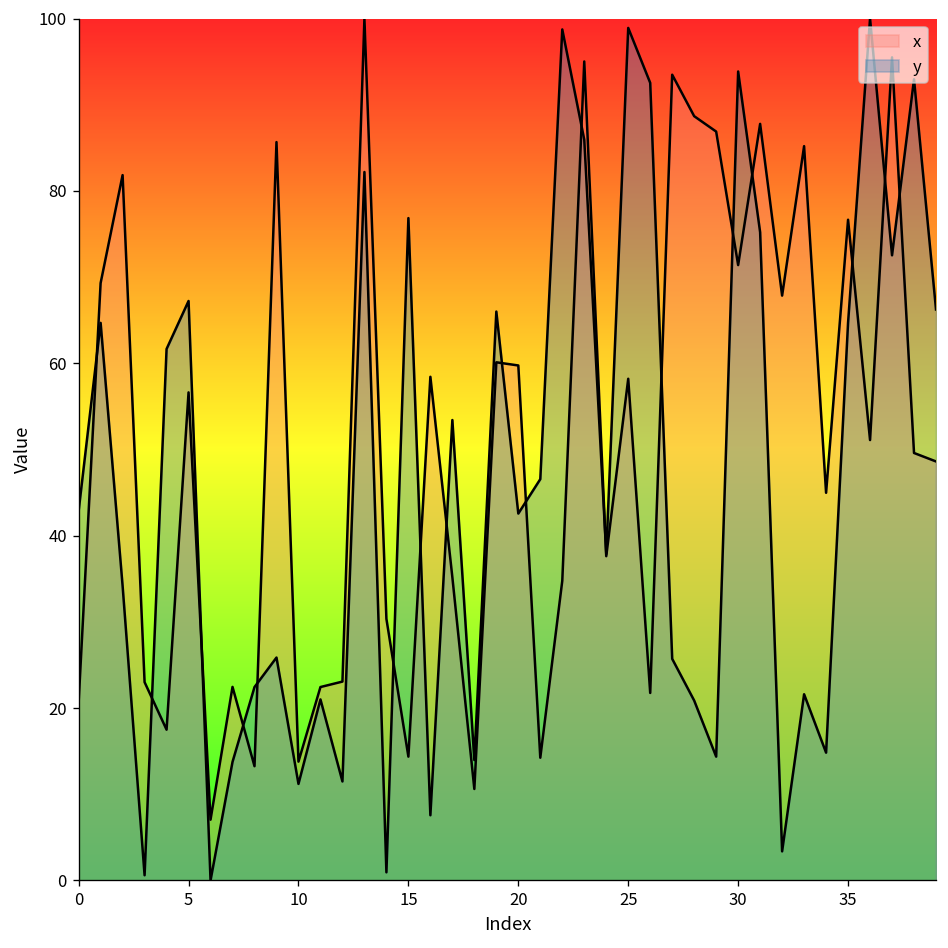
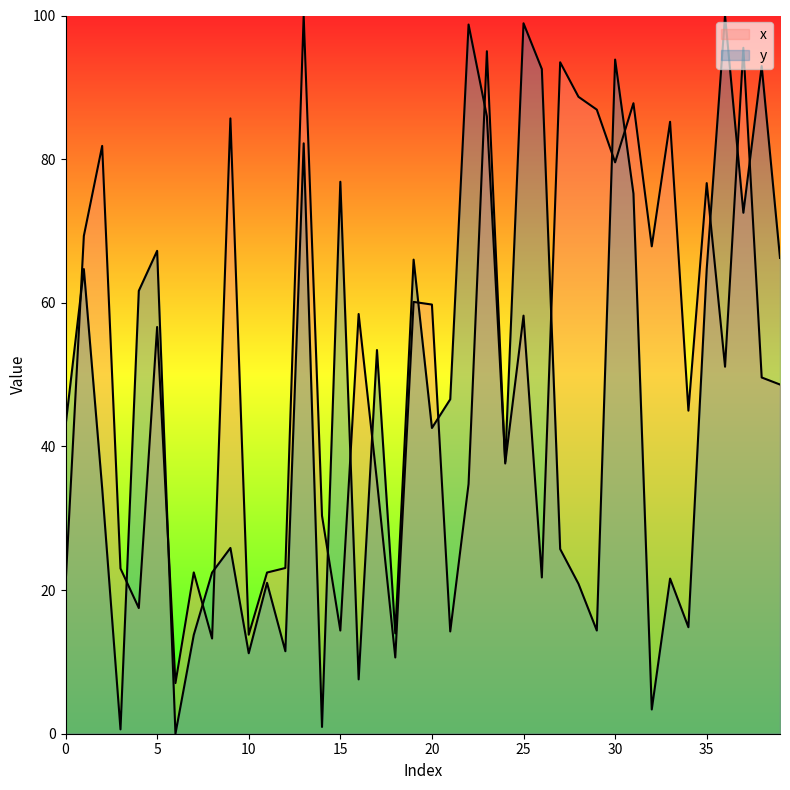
x, 30: 71 -> 80
